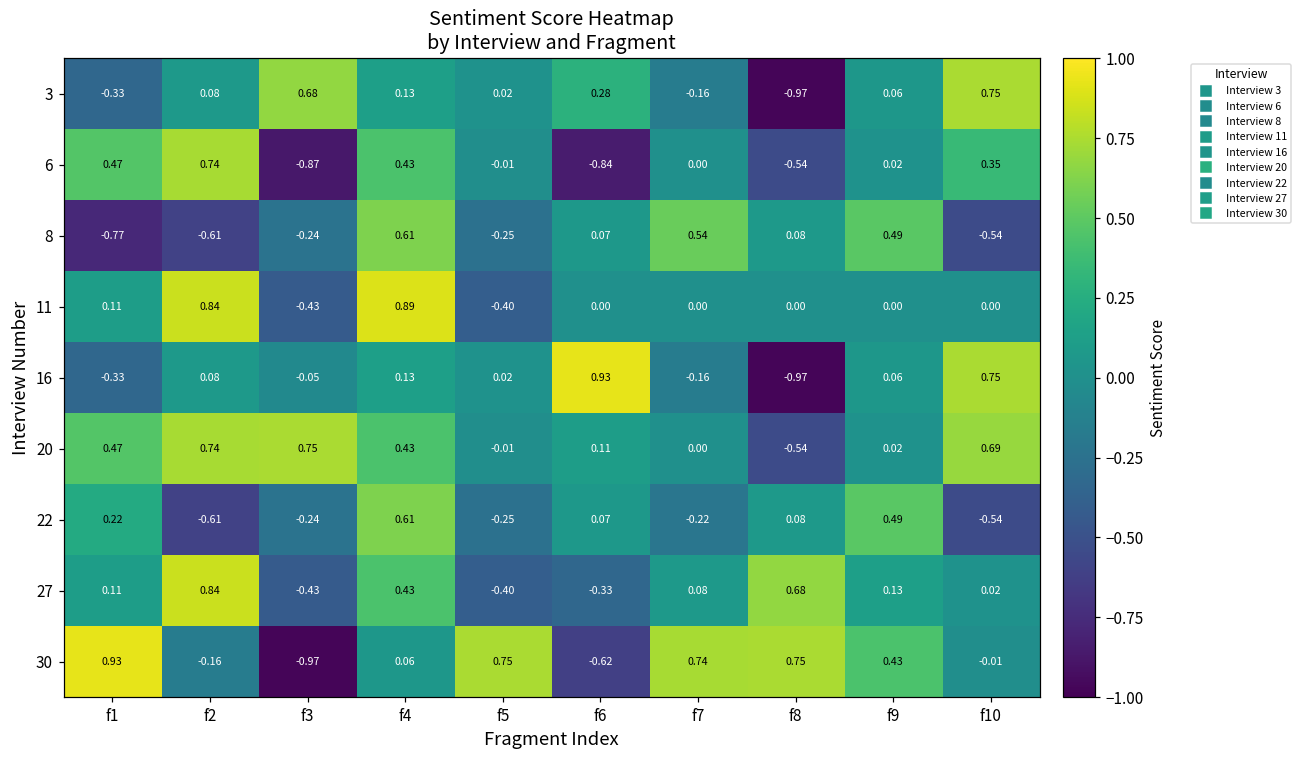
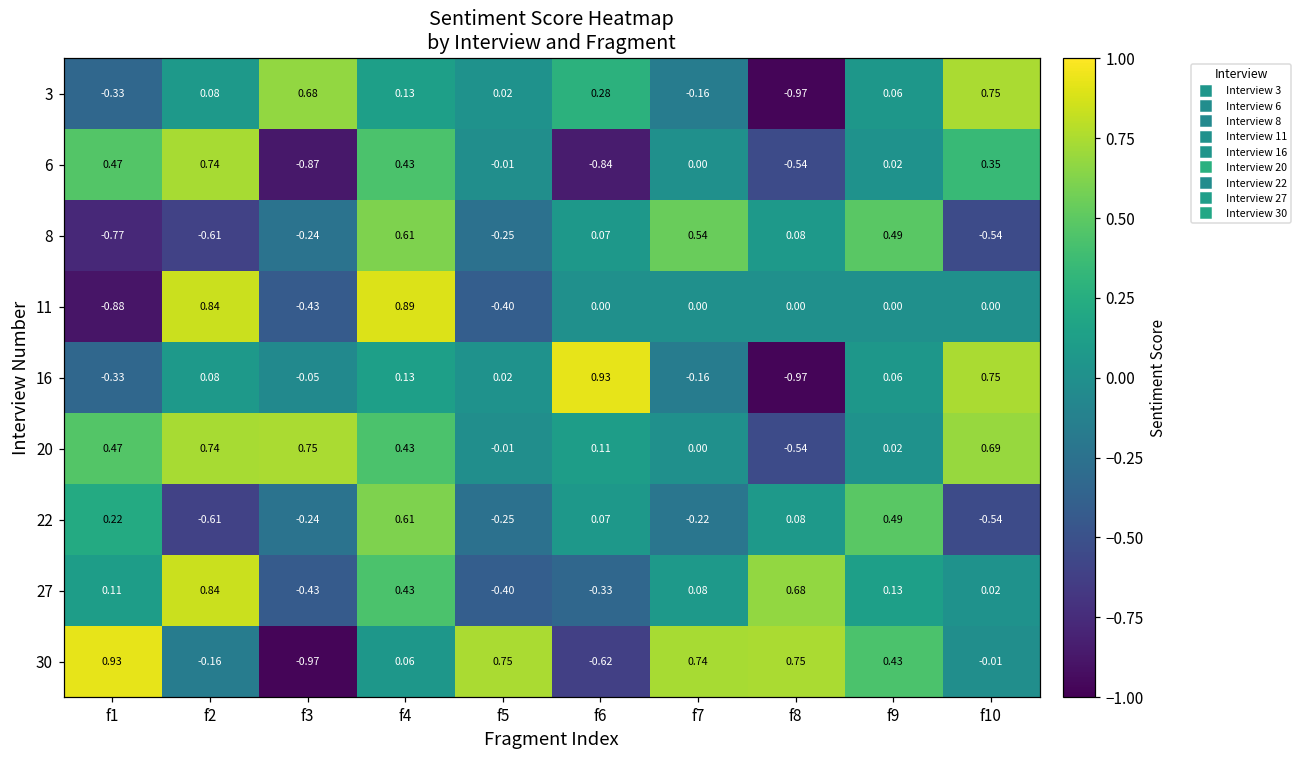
11, f1: 0.11 -> -0.88
